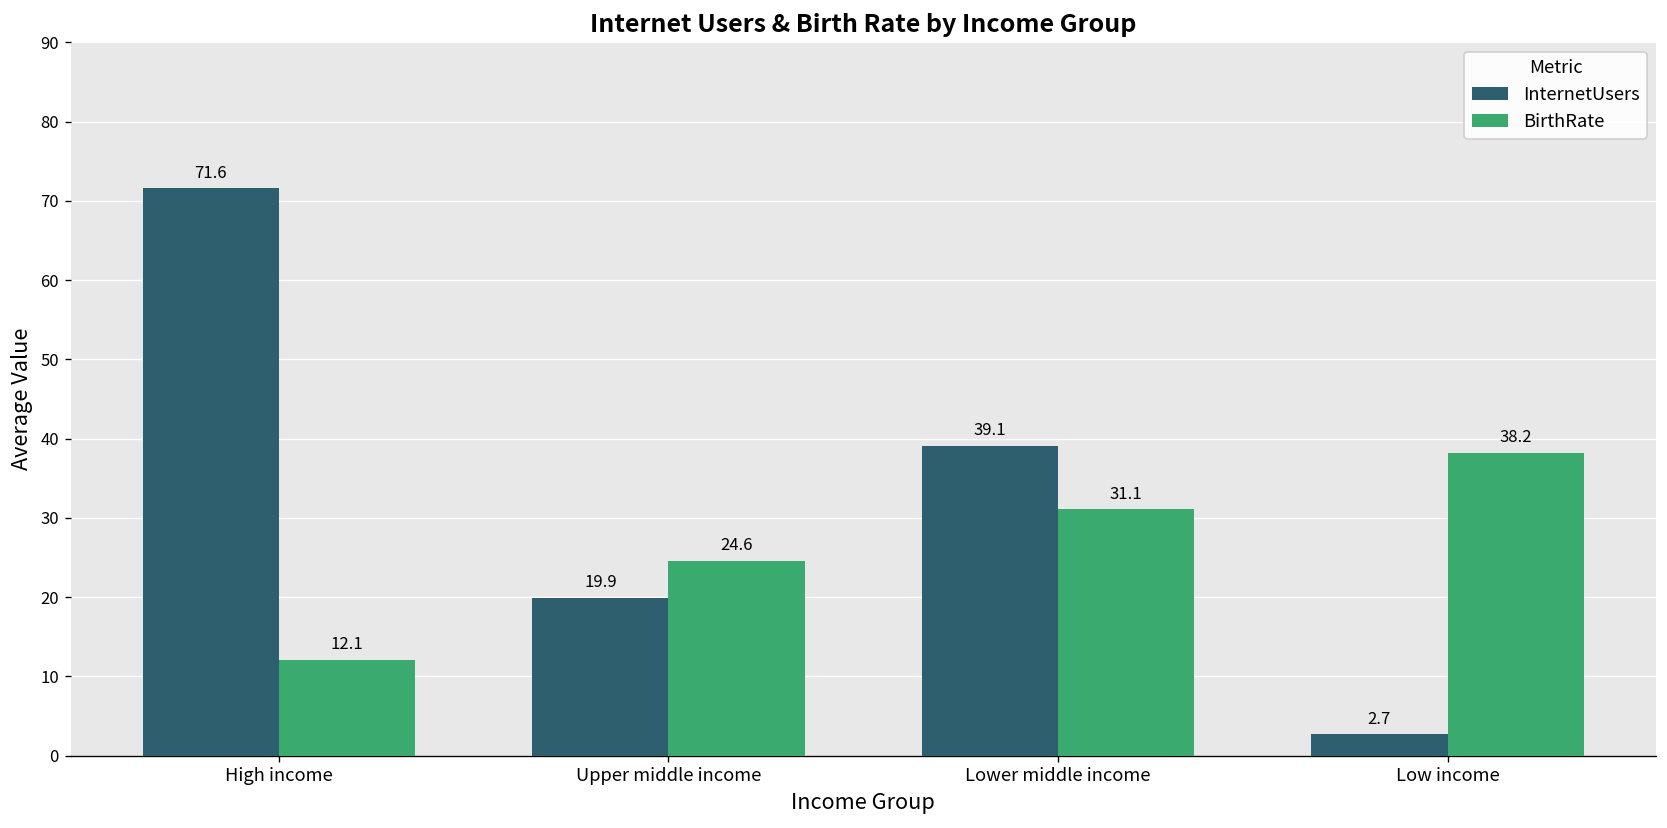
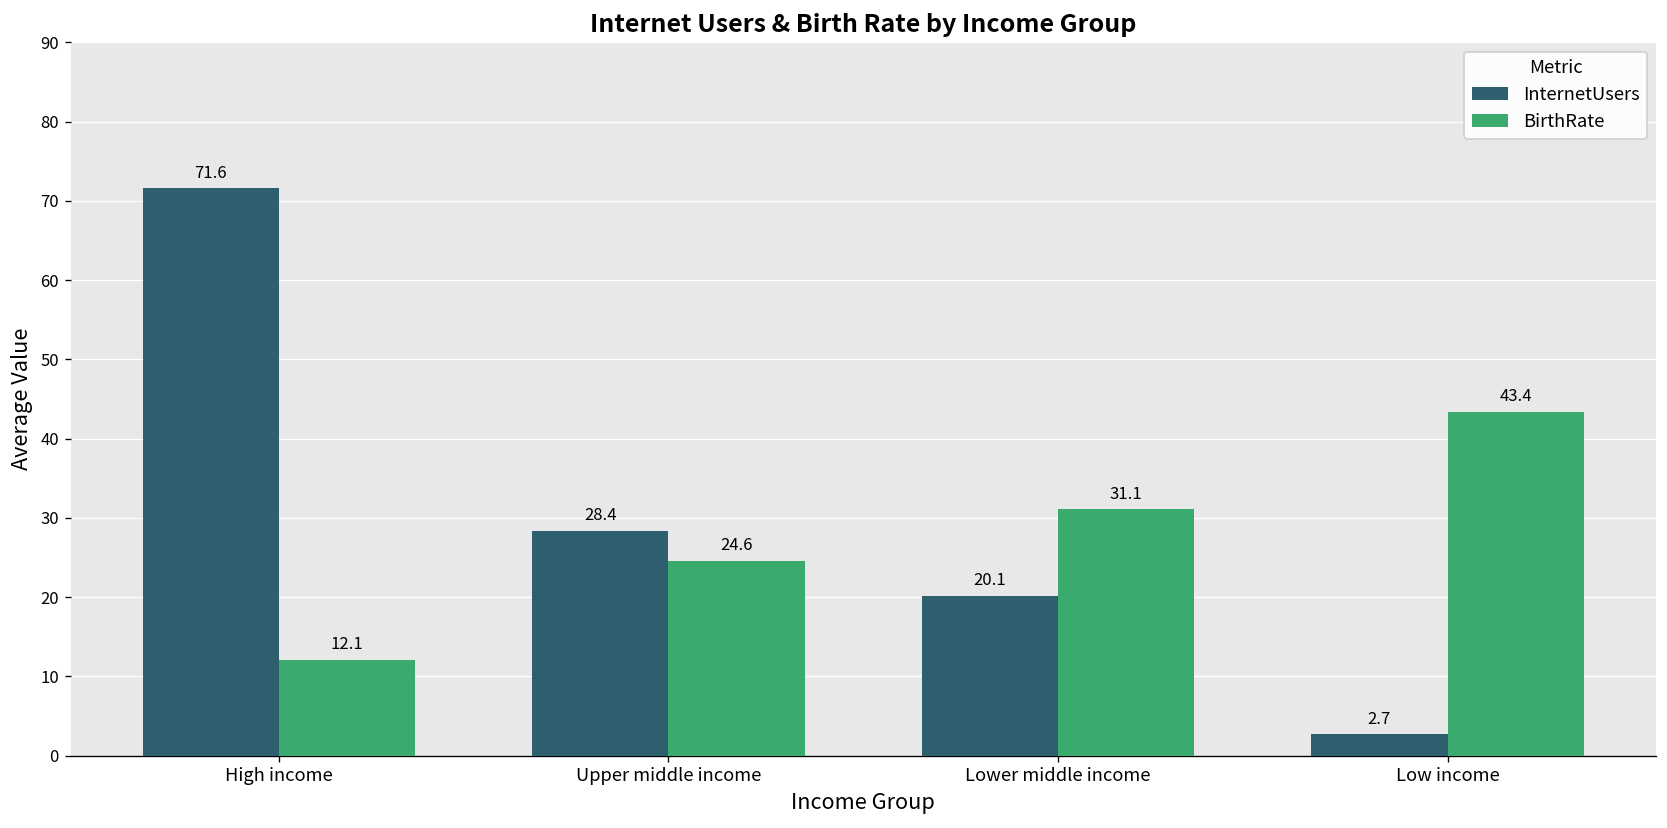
InternetUsers, Upper middle income: 19.9 -> 28.4
InternetUsers, Lower middle income: 39.1 -> 20.1
BirthRate, Low income: 38.2 -> 43.4
